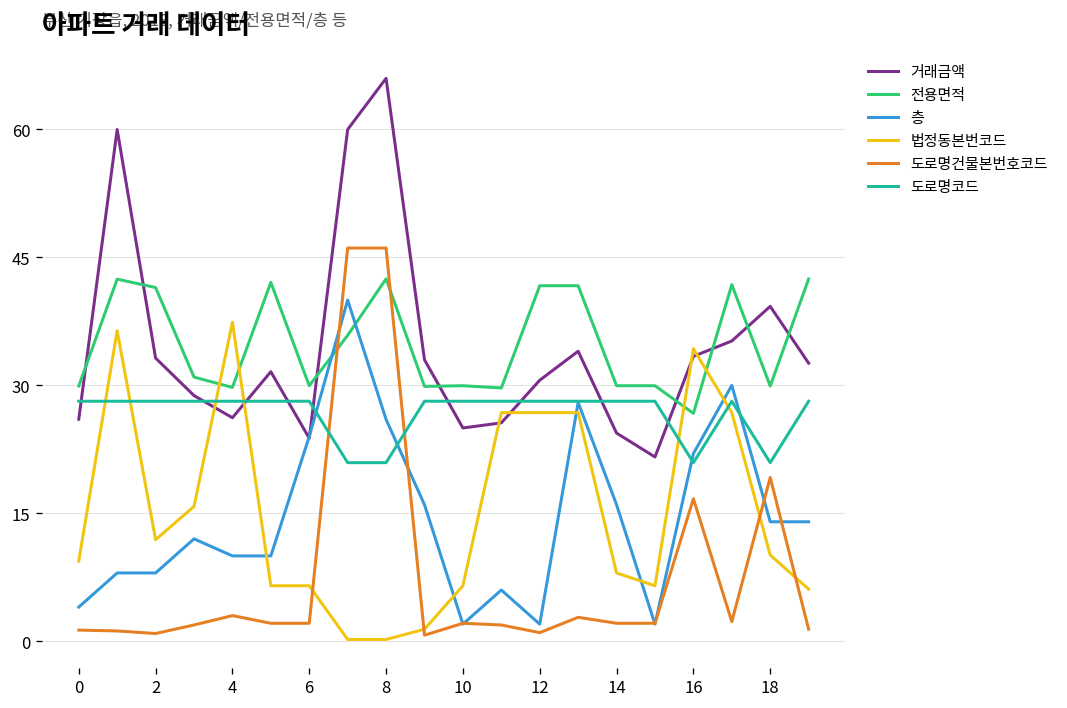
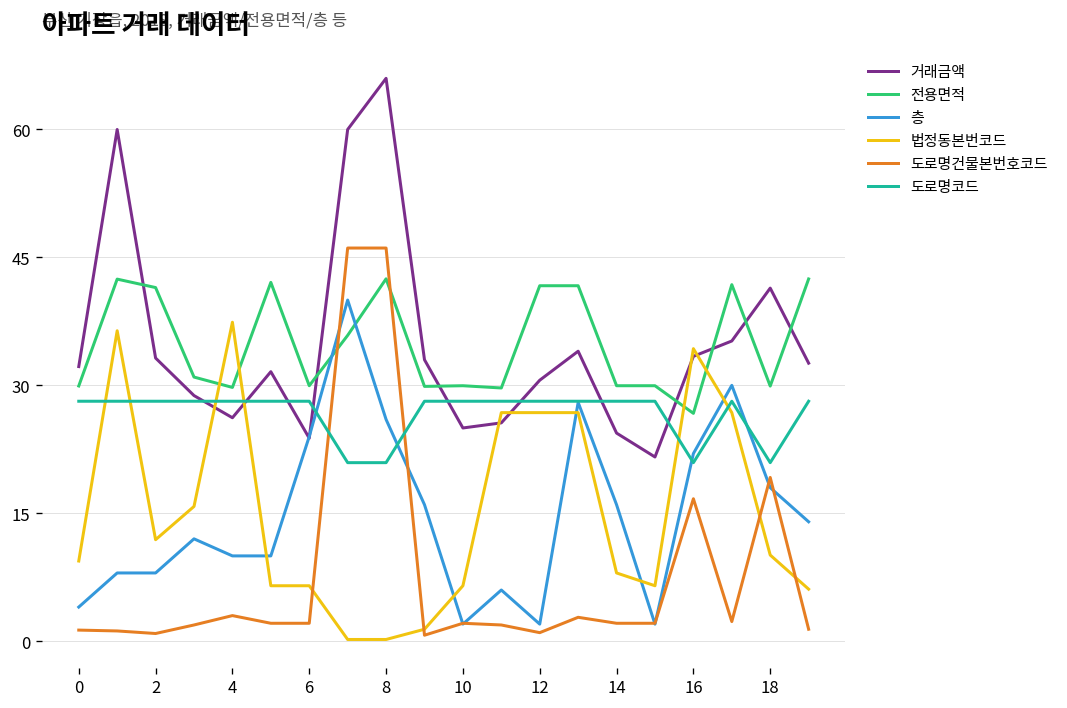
거래금액, 0: 26 -> 32
거래금액, 18: 39 -> 41
층, 18: 14 -> 18
